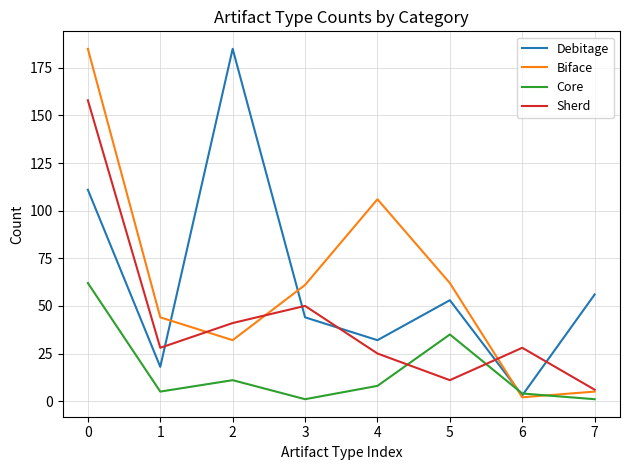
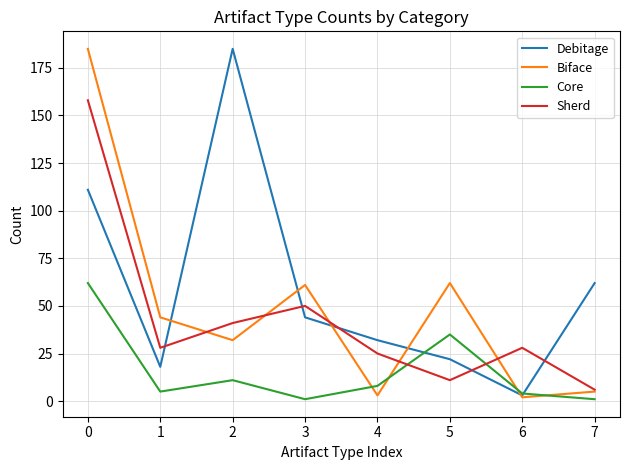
Biface, 4: 106 -> 3
Debitage, 5: 53 -> 22
Debitage, 7: 56 -> 62
